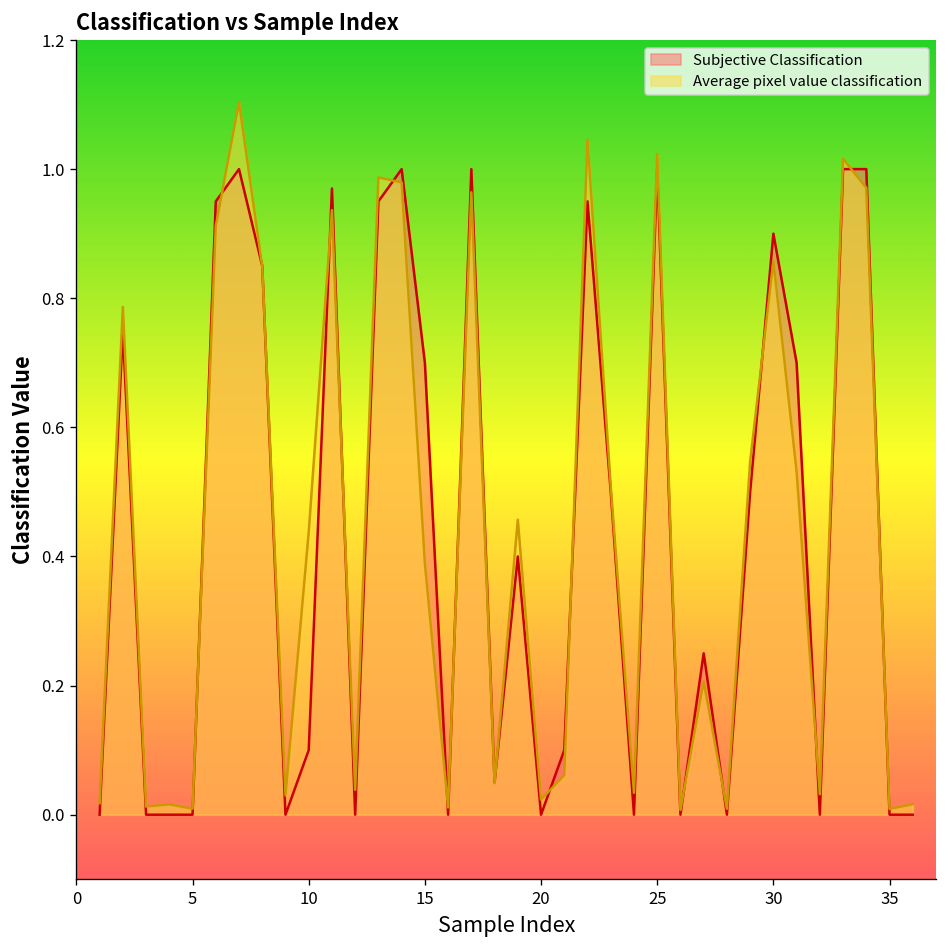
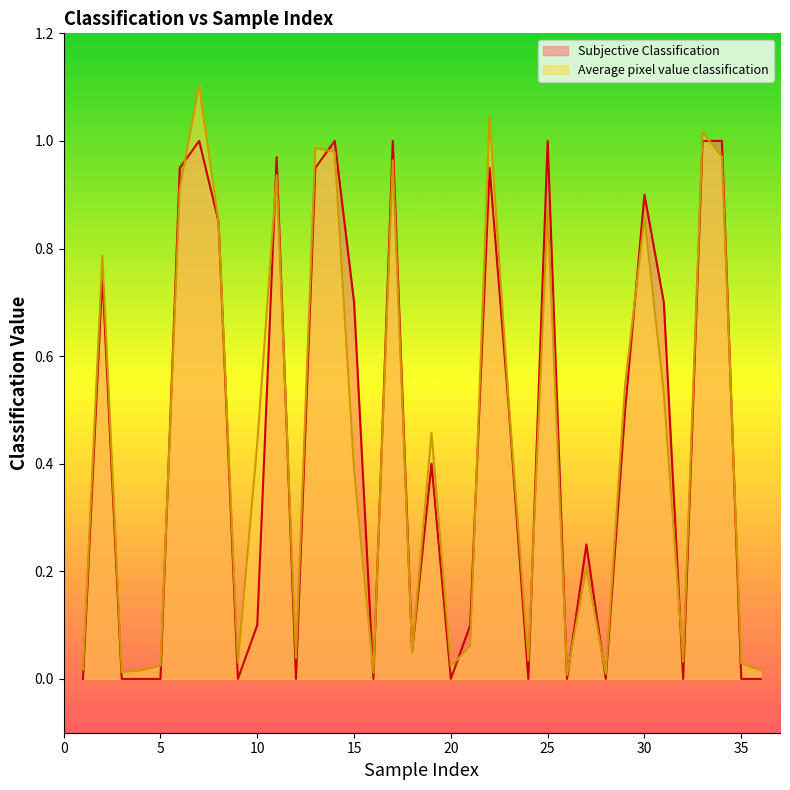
Average pixel value classification, 5: 0.01 -> 0.02
Average pixel value classification, 25: 1.02 -> 0.87
Average pixel value classification, 35: 0.01 -> 0.03
